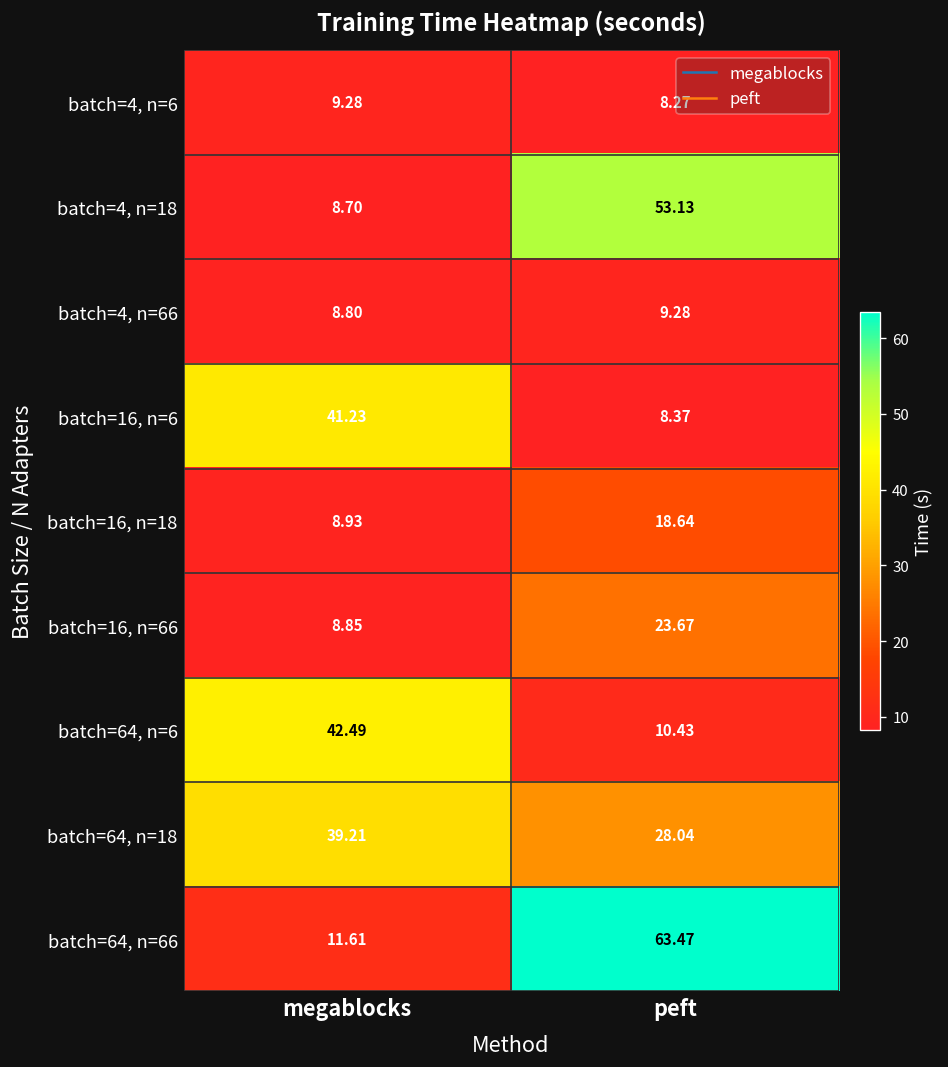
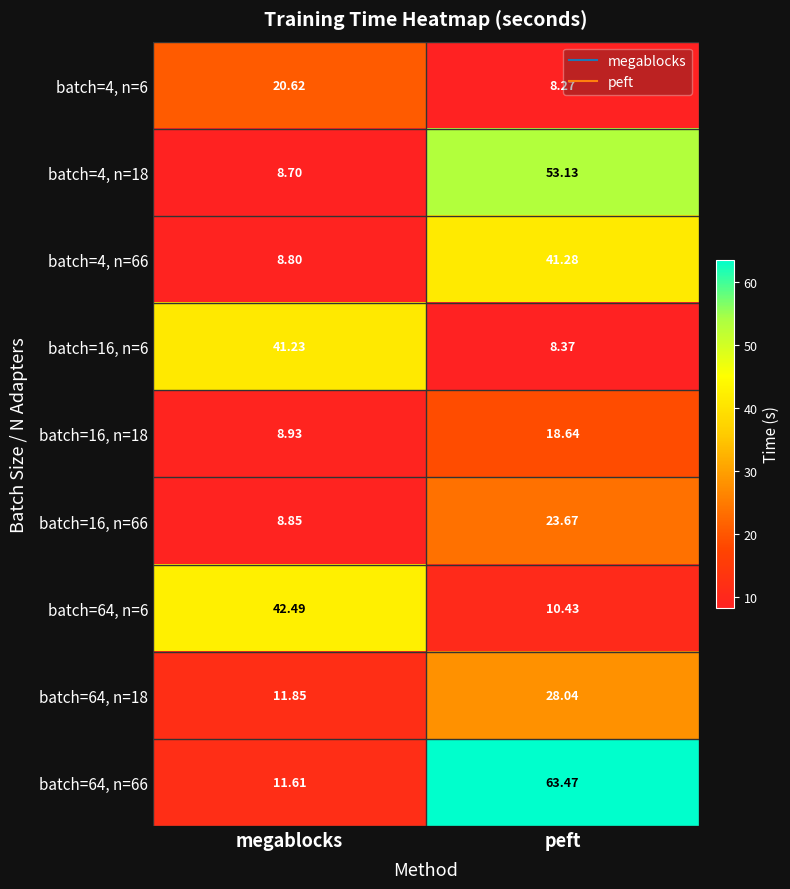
batch=4, n=6, megablocks: 9.28 -> 20.62
batch=4, n=66, peft: 9.28 -> 41.28
batch=64, n=18, megablocks: 39.21 -> 11.85
